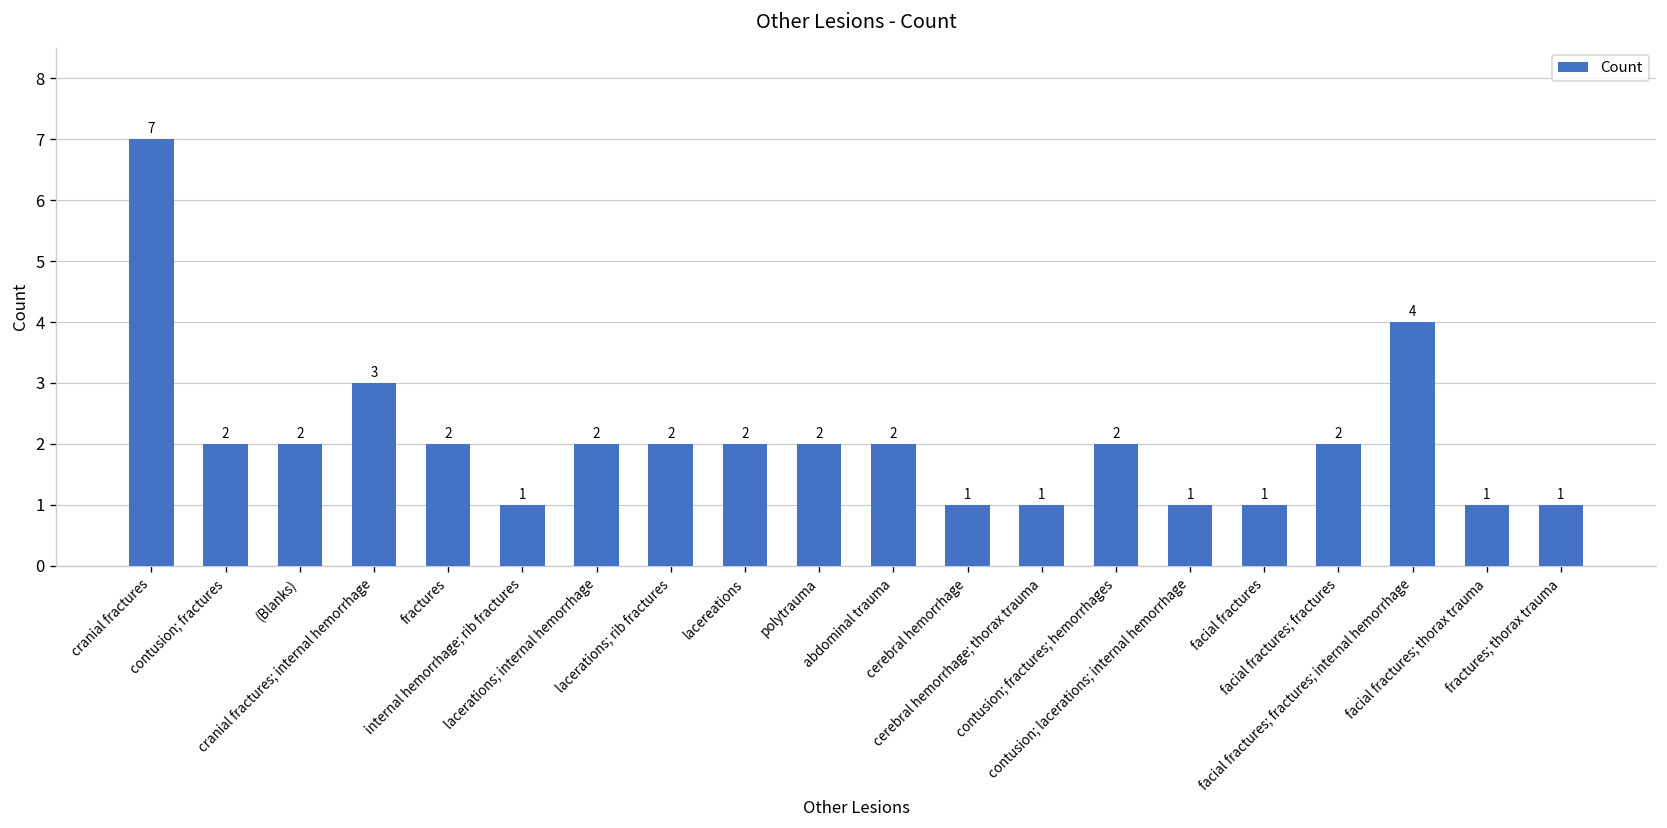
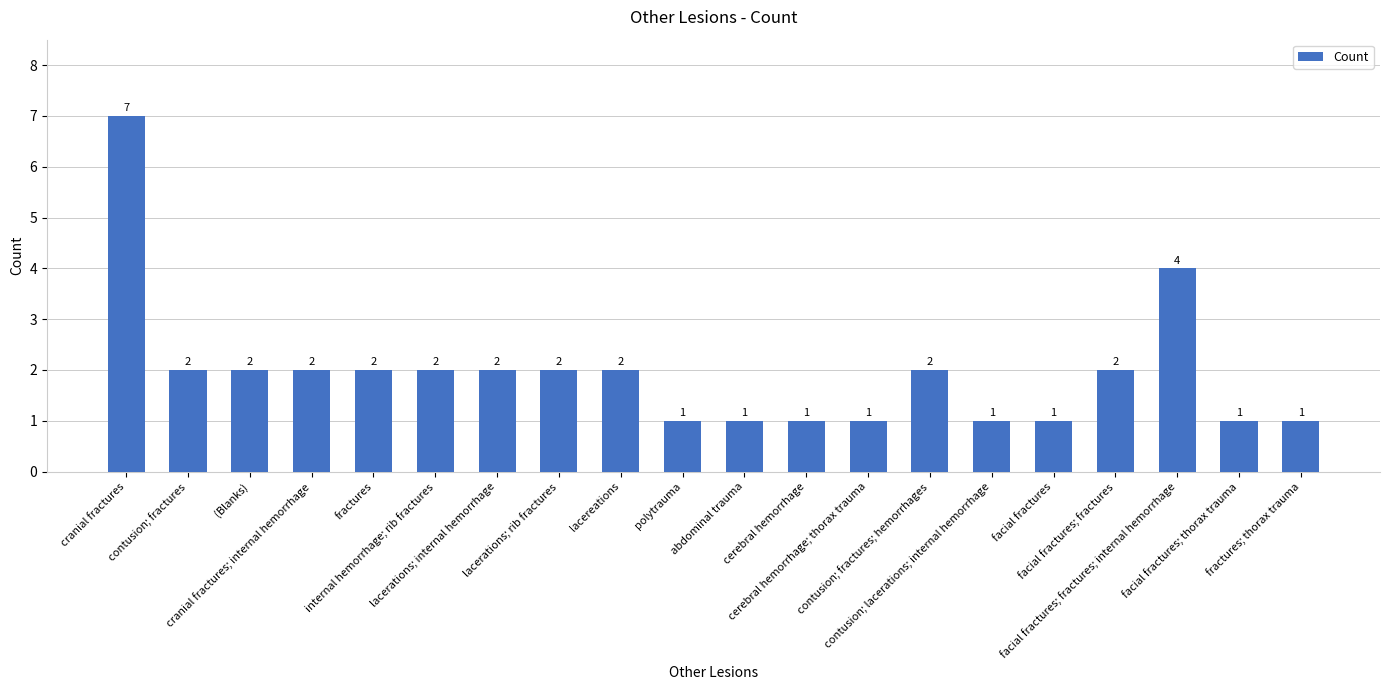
cranial fractures; internal hemorrhage: 3 -> 2
internal hemorrhage; rib fractures: 1 -> 2
polytrauma: 2 -> 1
abdominal trauma: 2 -> 1
